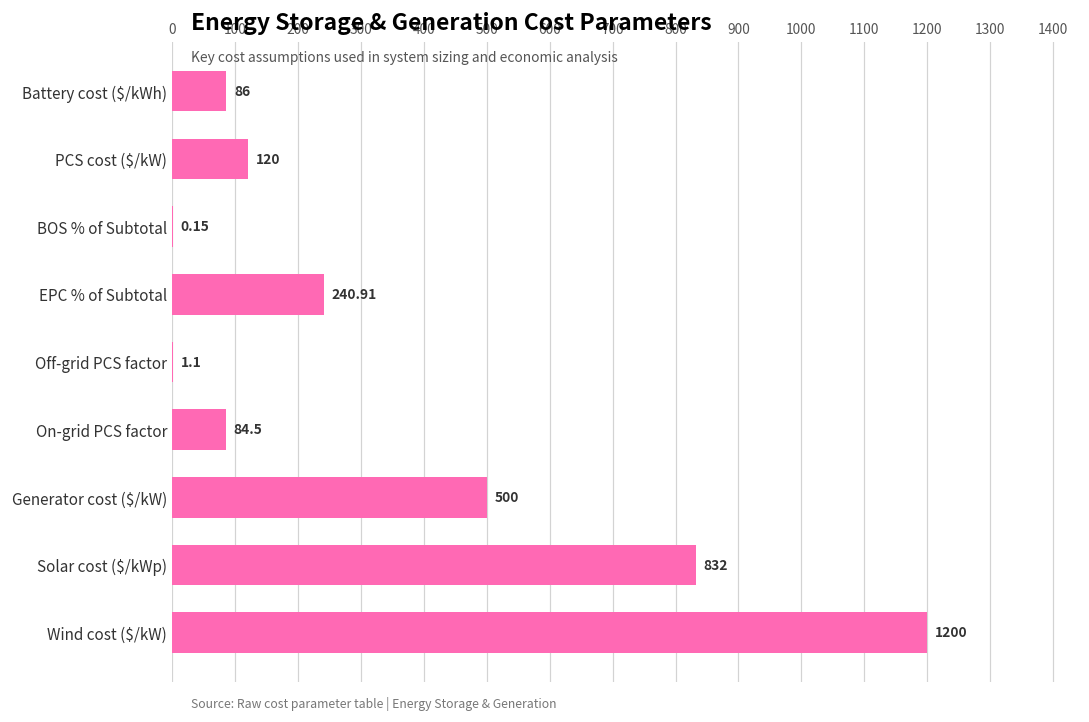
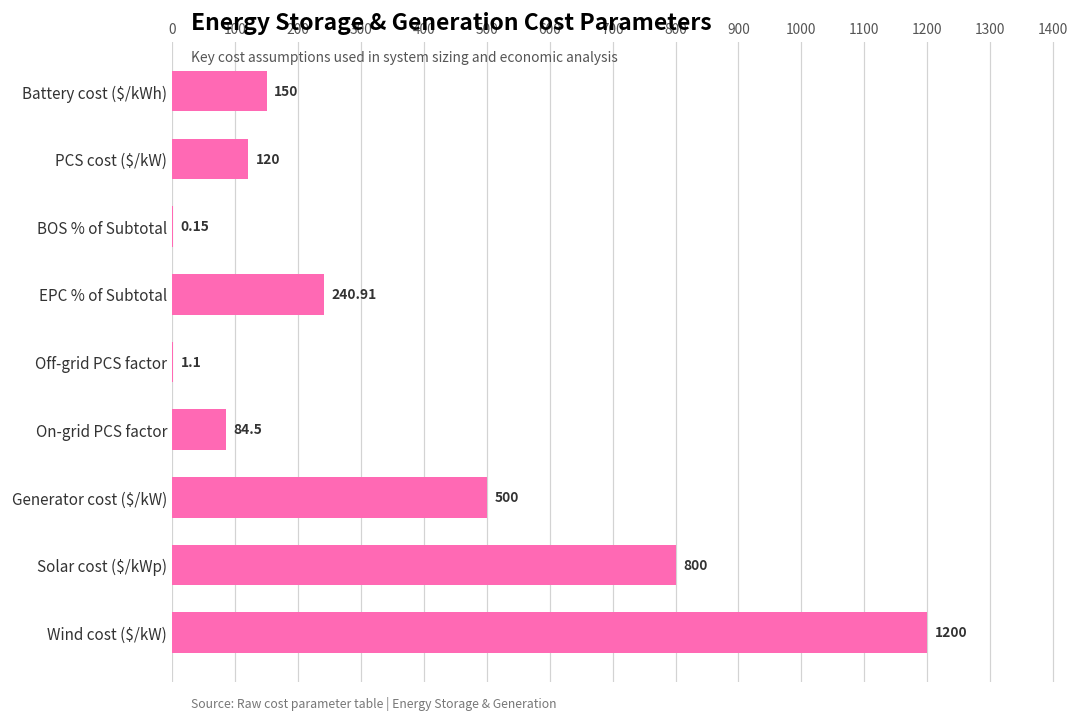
Battery cost ($/kWh): 86 -> 150
Solar cost ($/kWp): 832 -> 800
